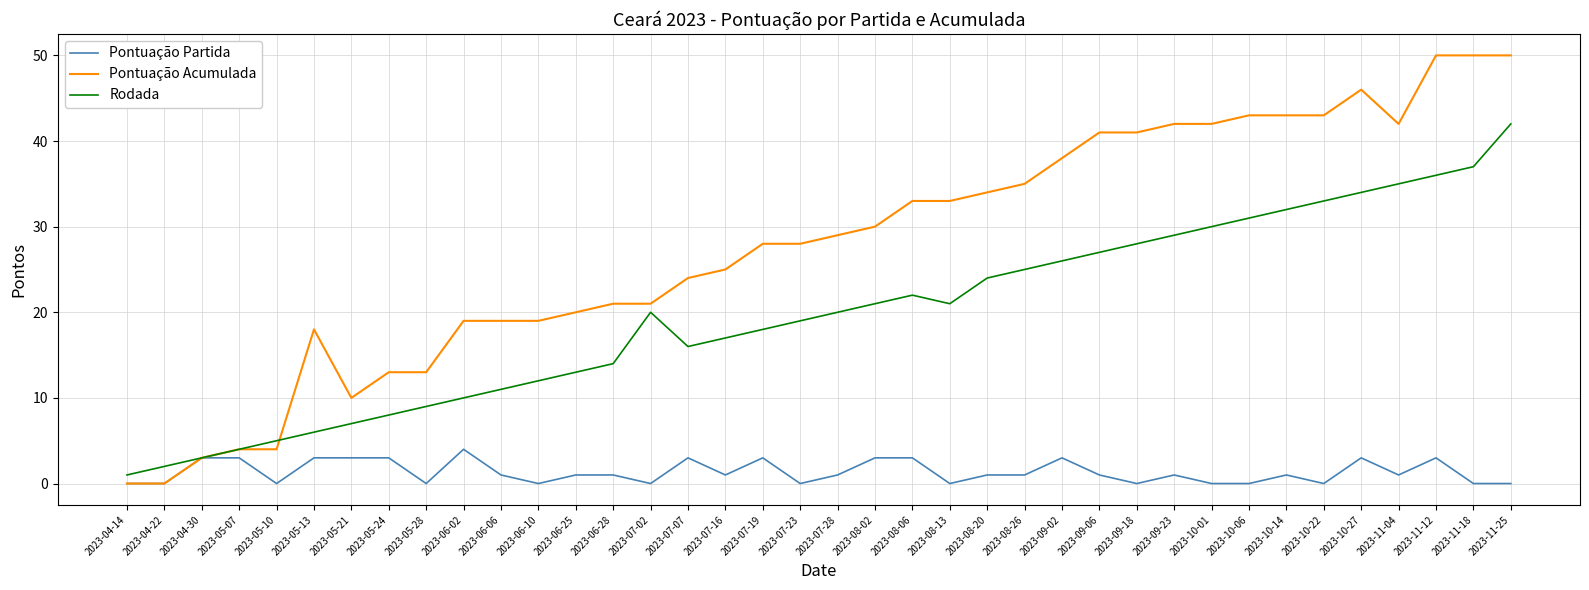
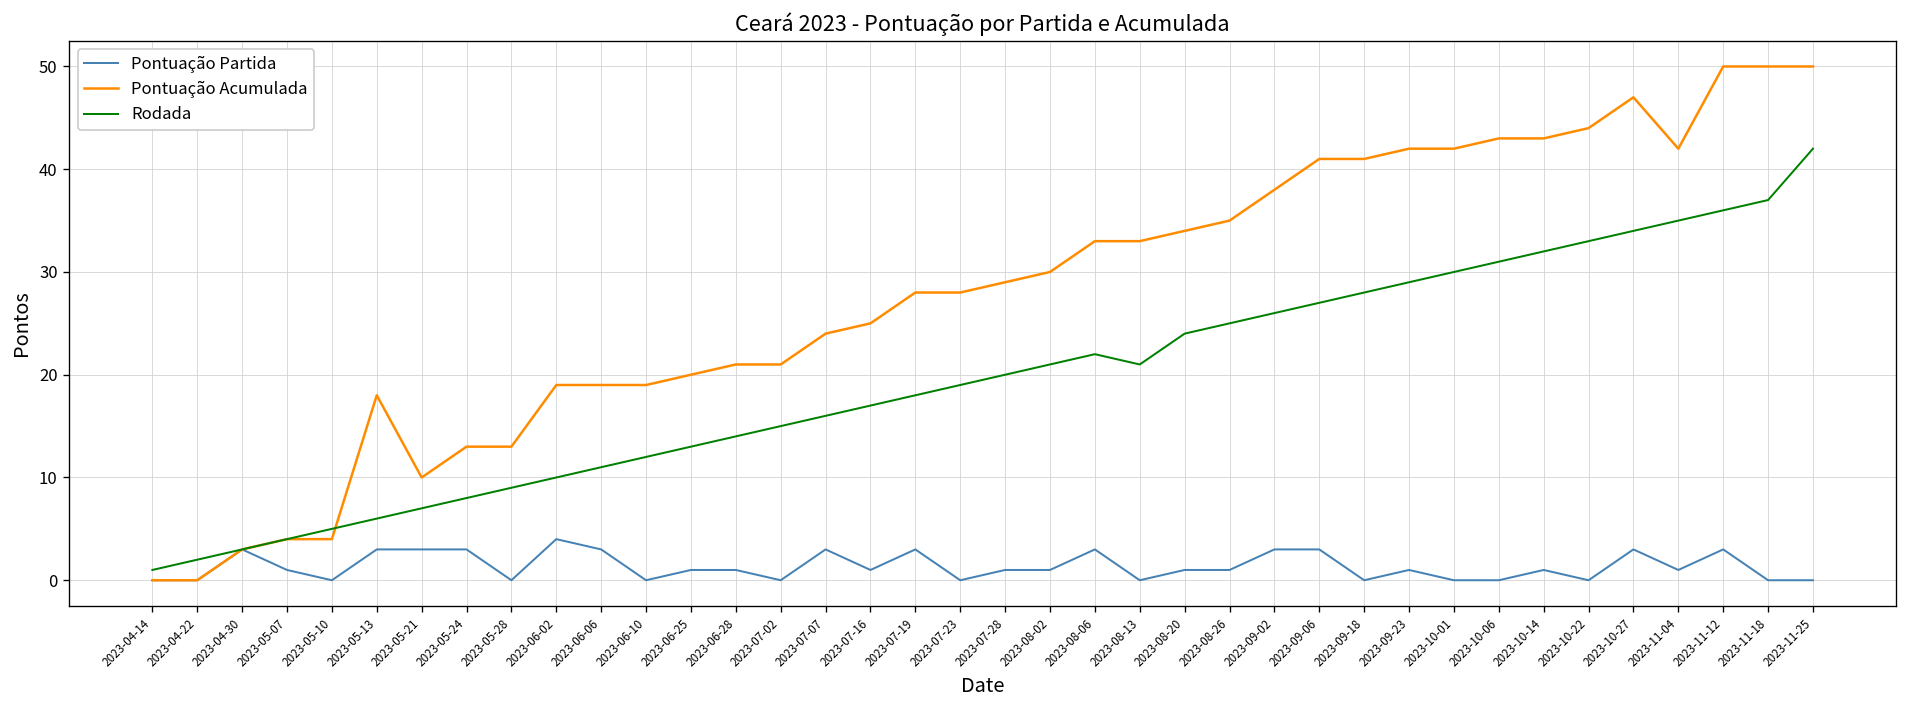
Pontuação Partida, 2023-05-07: 3 -> 1
Pontuação Partida, 2023-06-06: 1 -> 3
Rodada, 2023-07-02: 20 -> 15
Pontuação Partida, 2023-08-02: 3 -> 1
Pontuação Partida, 2023-09-06: 1 -> 3
Pontuação Acumulada, 2023-10-22: 43 -> 44
Pontuação Acumulada, 2023-10-27: 46 -> 47
